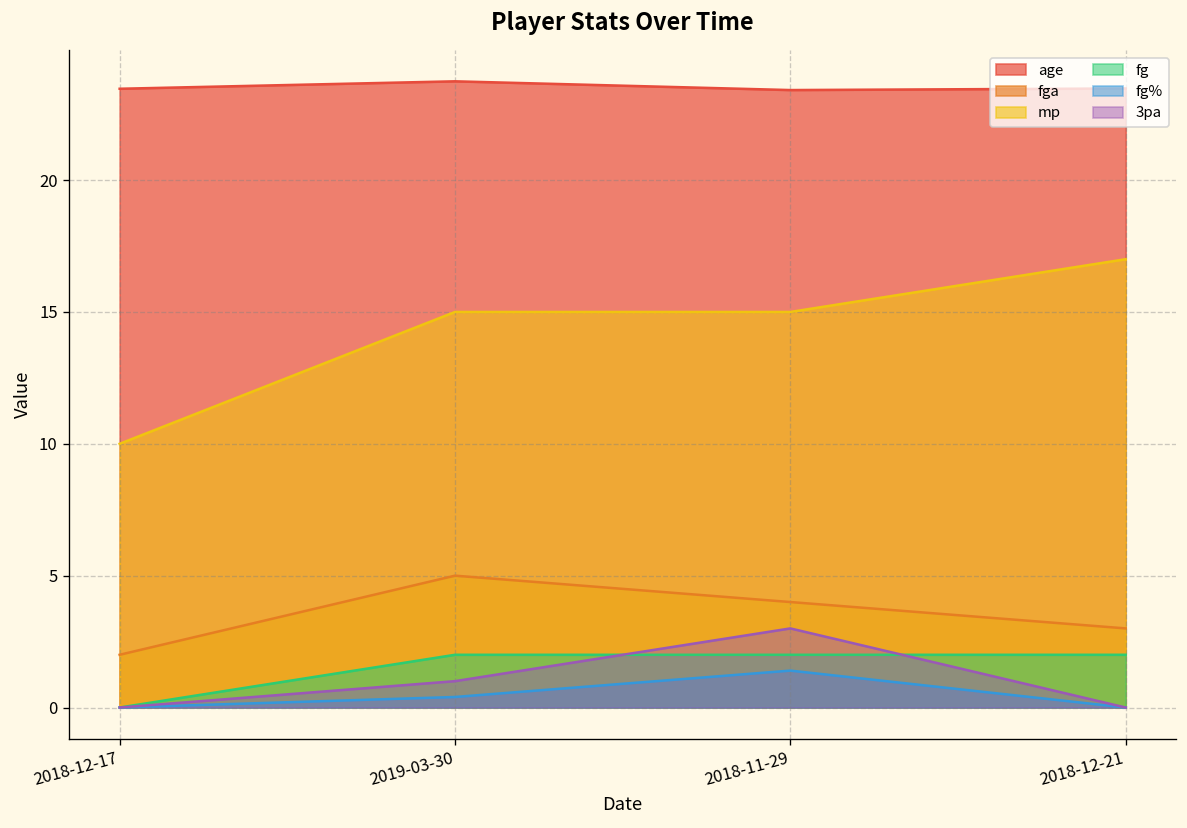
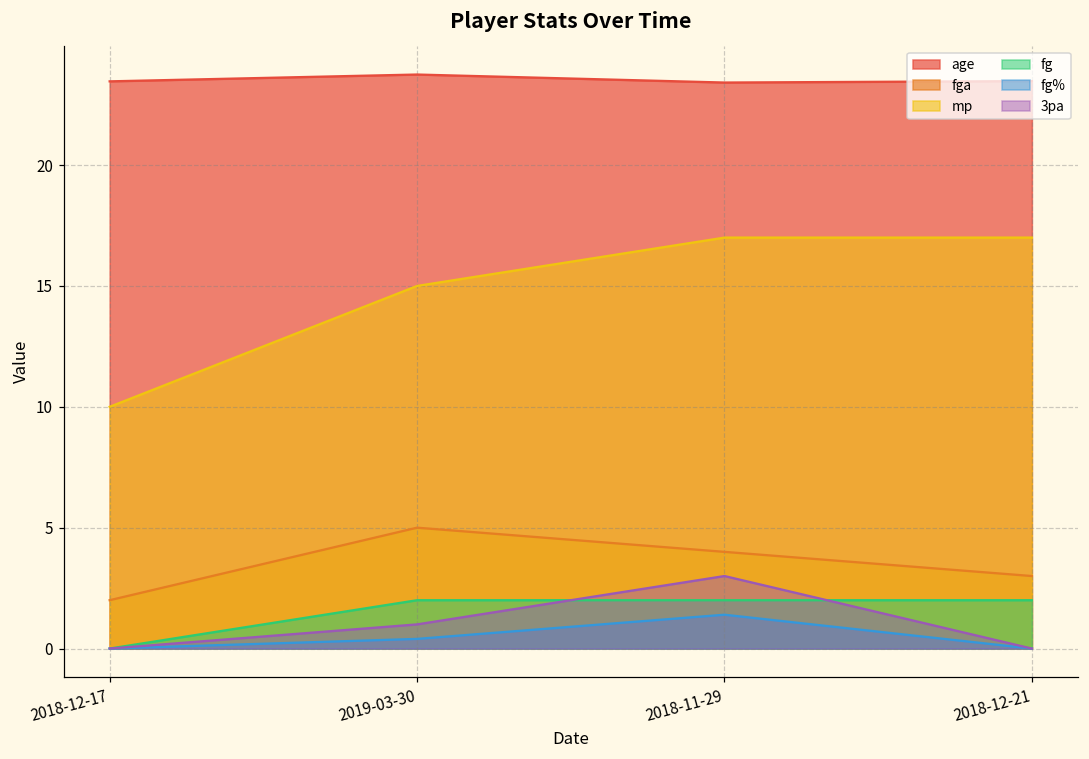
mp, 2018-11-29: 15 -> 17
